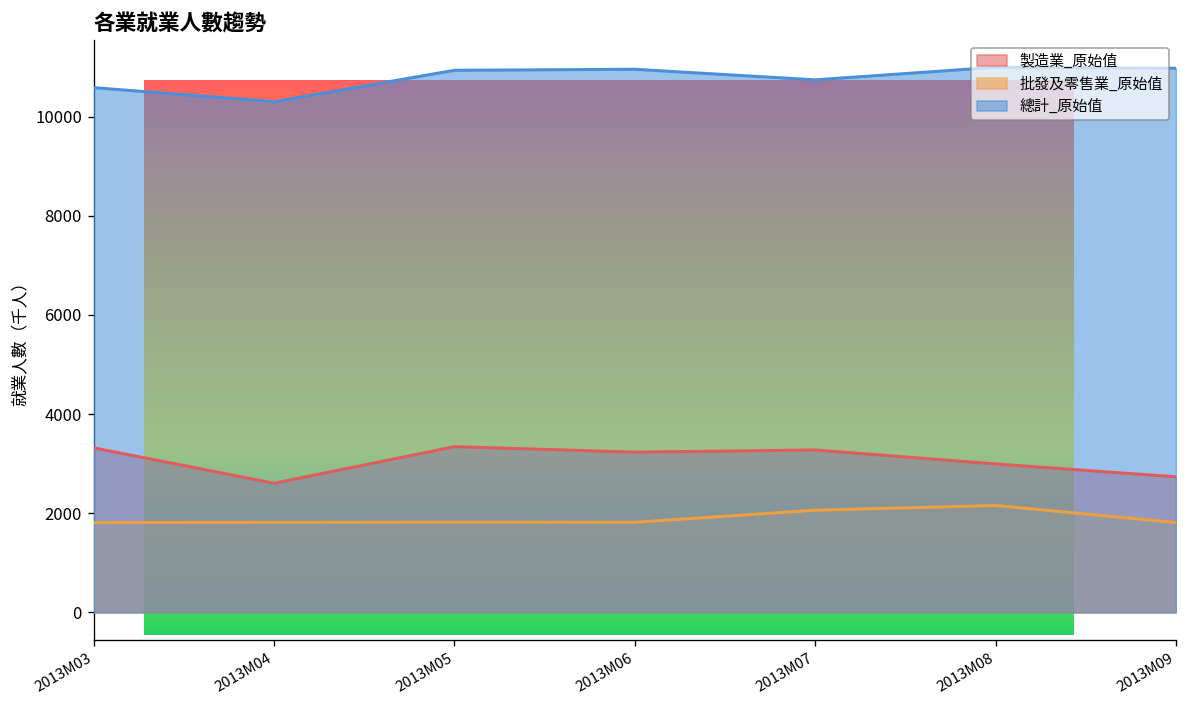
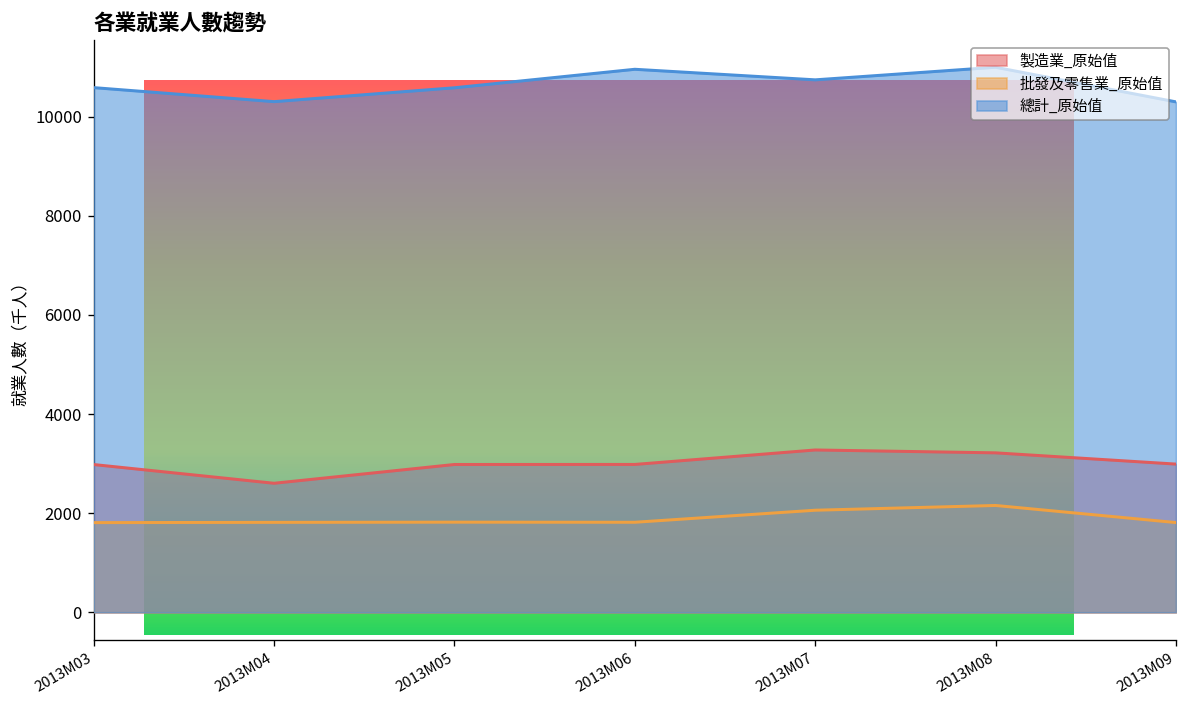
製造業_原始值, 2013M03: 3300 -> 3000
製造業_原始值, 2013M05: 3300 -> 3000
總計_原始值, 2013M05: 10900 -> 10600
製造業_原始值, 2013M06: 3200 -> 3000
製造業_原始值, 2013M08: 3000 -> 3200
製造業_原始值, 2013M09: 2700 -> 3000
總計_原始值, 2013M09: 11000 -> 10300
